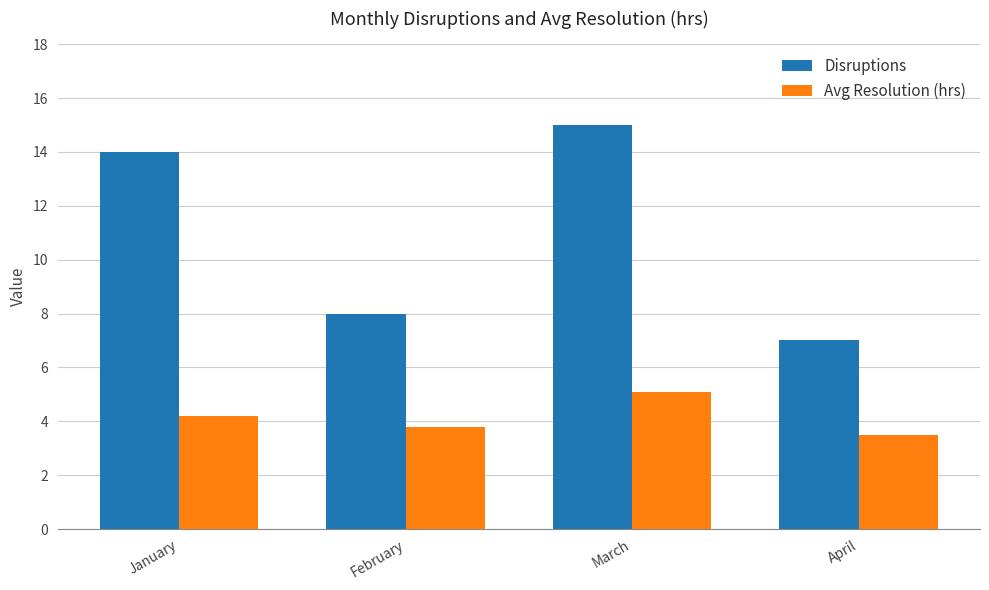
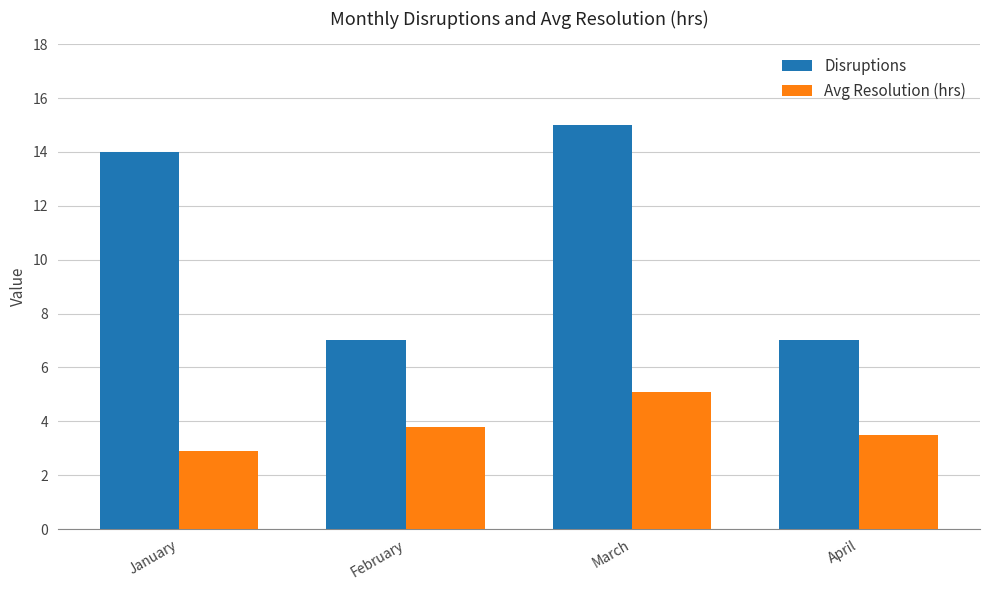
Avg Resolution (hrs), January: 4.2 -> 2.9
Disruptions, February: 8 -> 7
